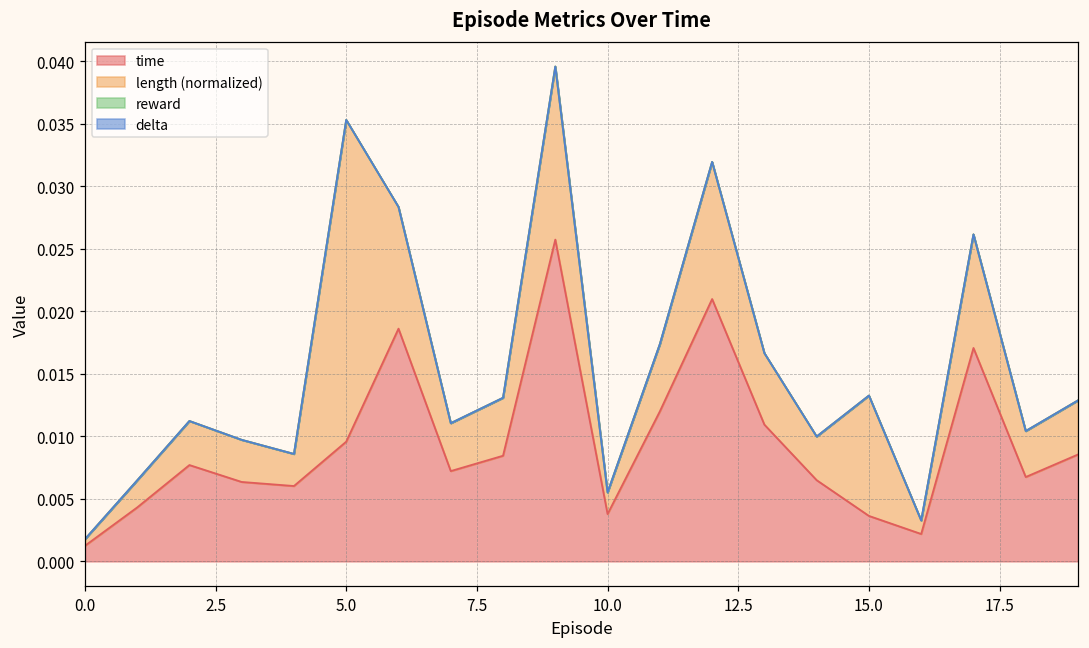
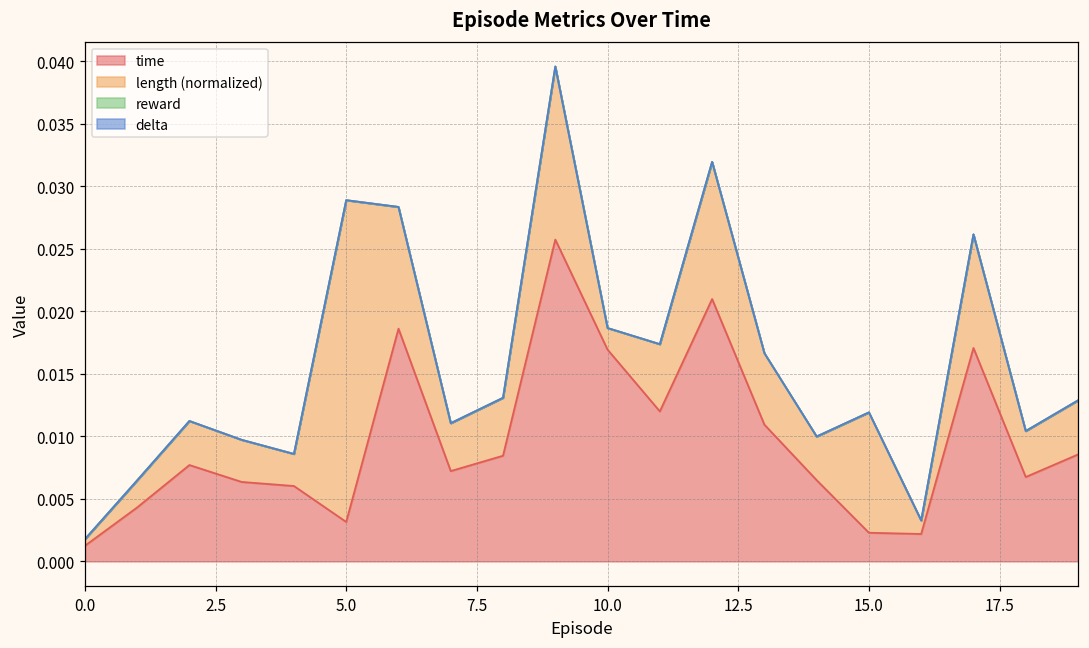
time, 5.0: 0.0096 -> 0.0032
time, 10.0: 0.0038 -> 0.0169
time, 15.0: 0.0036 -> 0.0023
